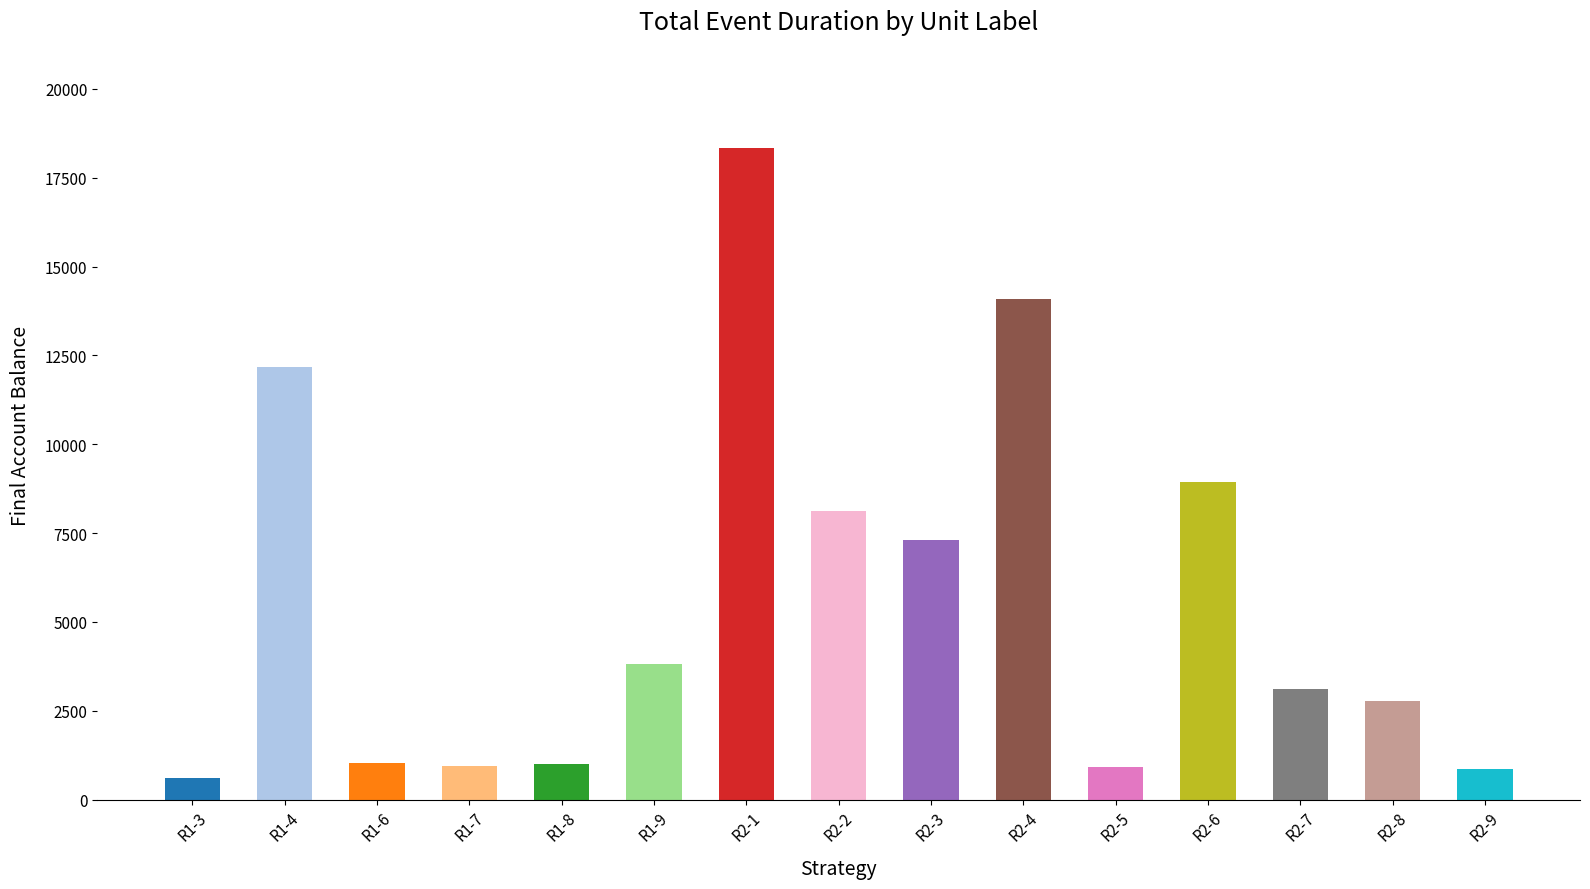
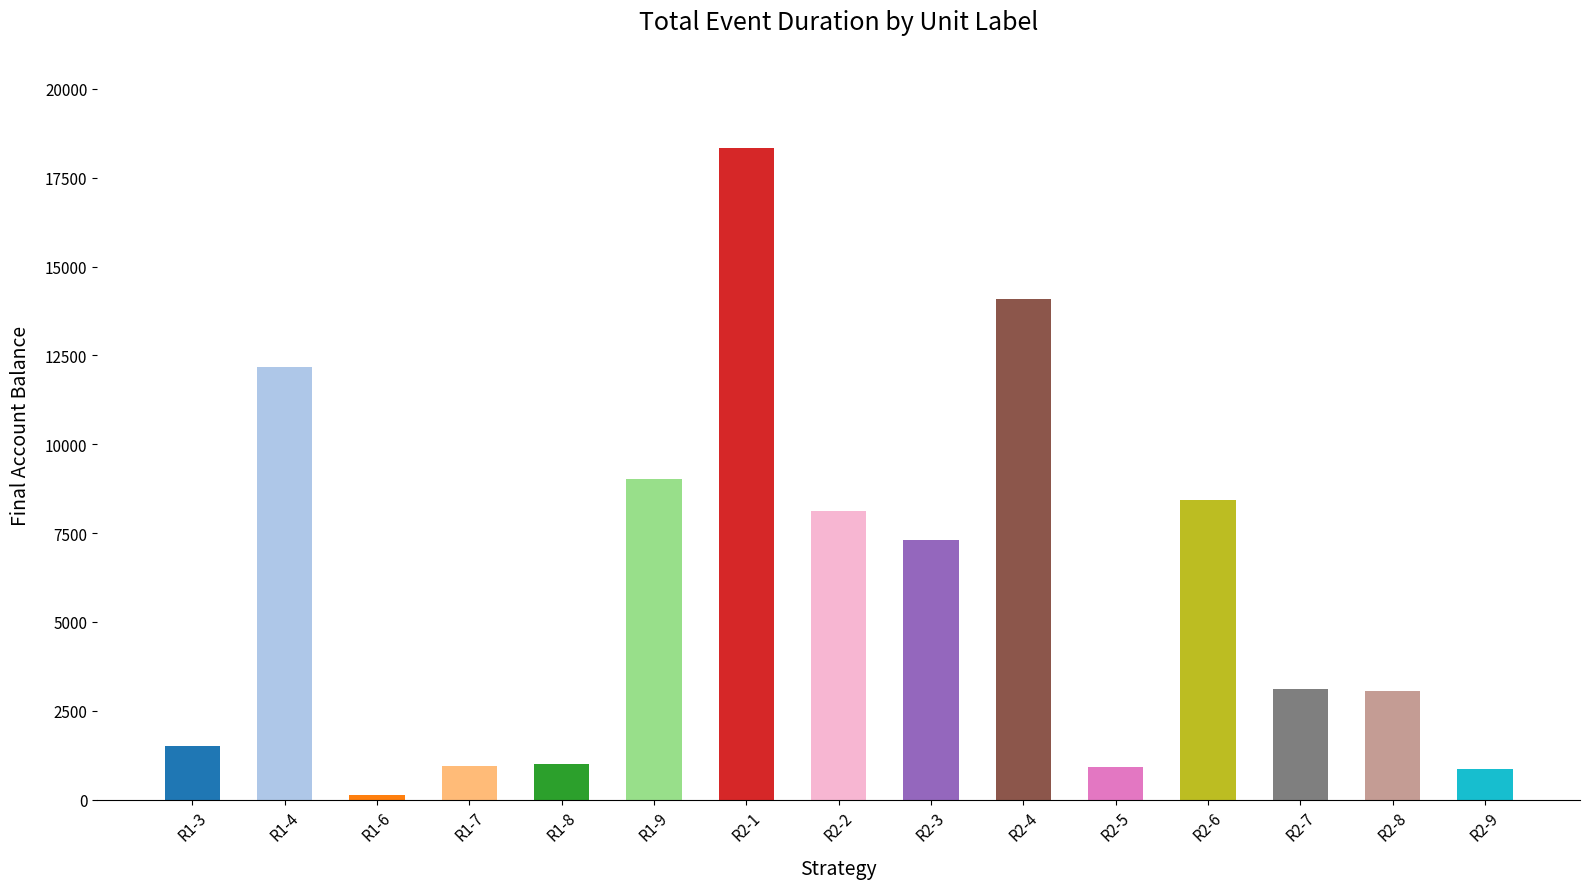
R1-3: 600 -> 1500
R1-6: 1000 -> 100
R1-9: 3800 -> 9000
R2-6: 8900 -> 8400
R2-8: 2800 -> 3100
